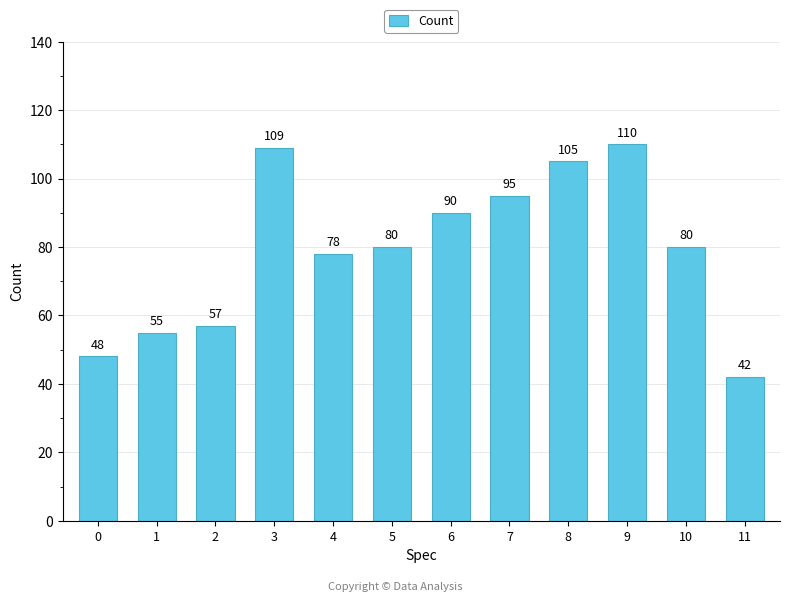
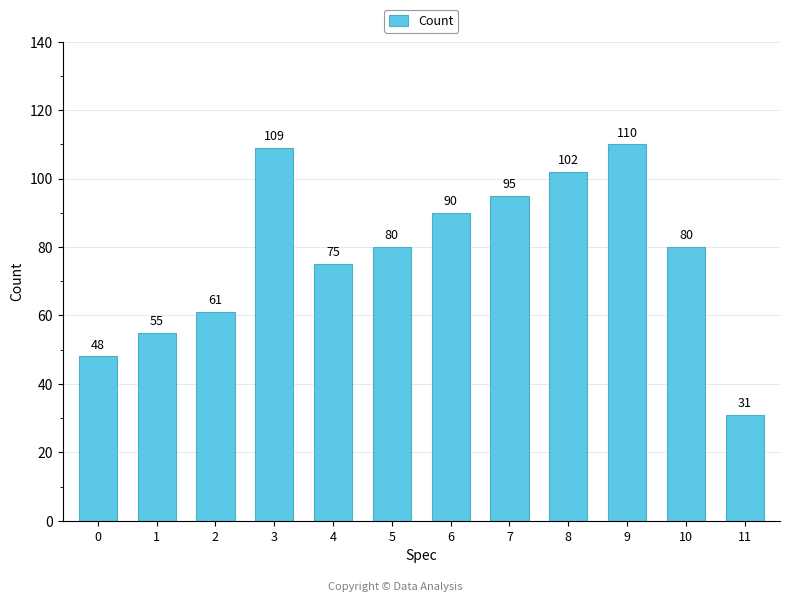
2: 57 -> 61
4: 78 -> 75
8: 105 -> 102
11: 42 -> 31
